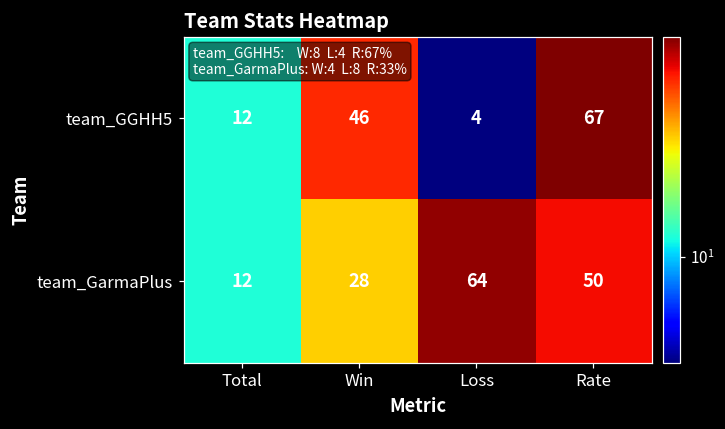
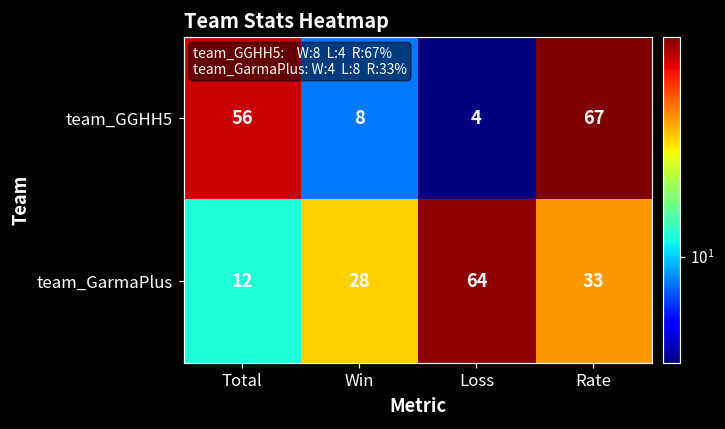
team_GGHH5, Total: 12 -> 56
team_GGHH5, Win: 46 -> 8
team_GarmaPlus, Rate: 50 -> 33
